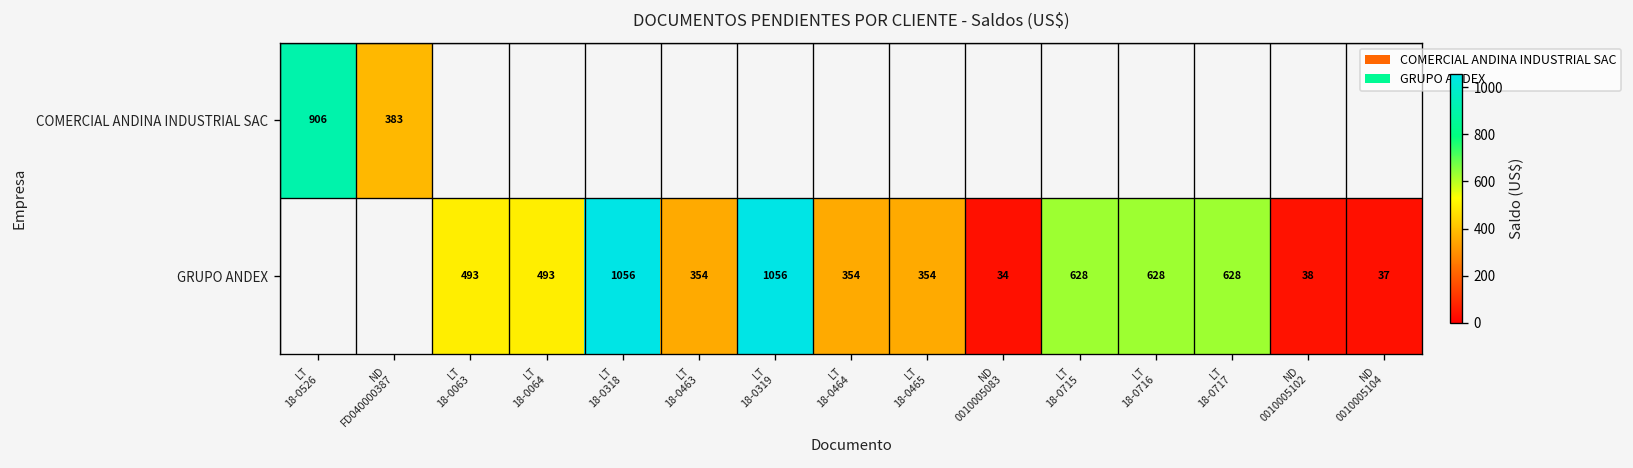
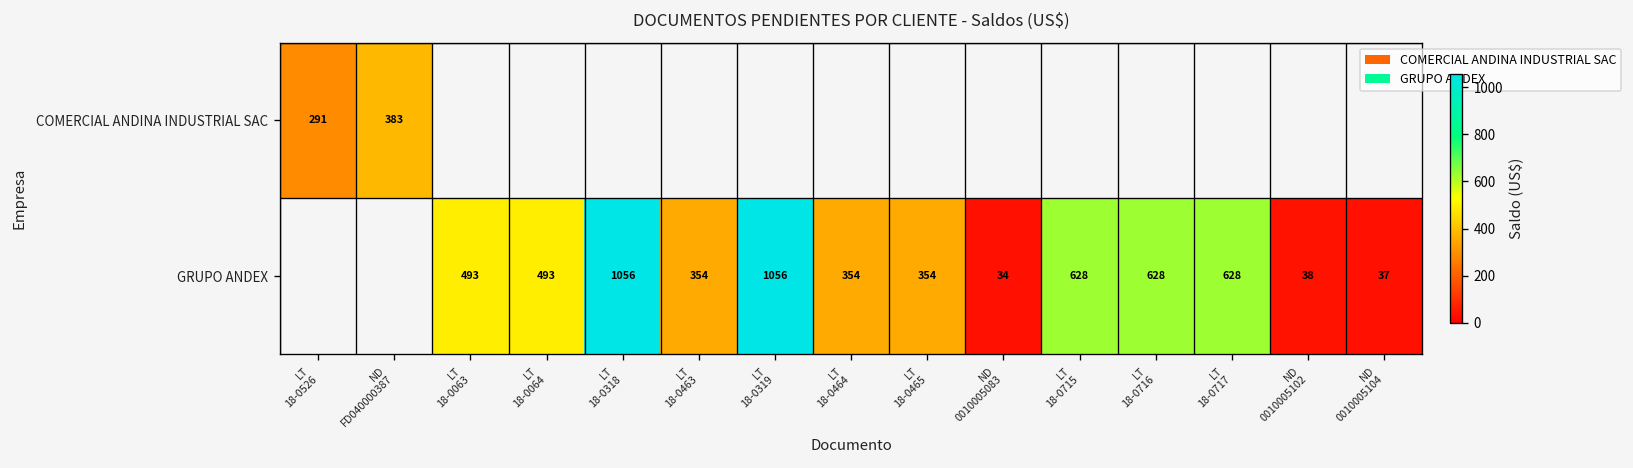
COMERCIAL ANDINA INDUSTRIAL SAC, LT 18-0526: 906 -> 291
